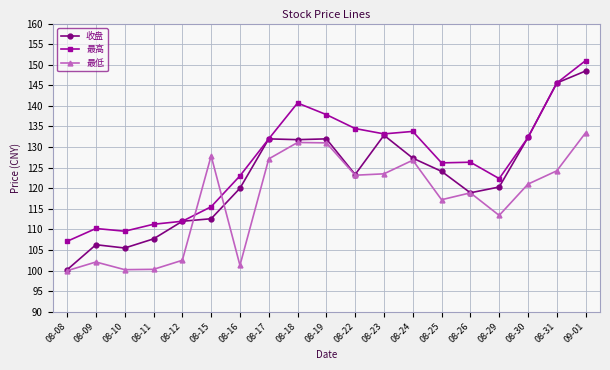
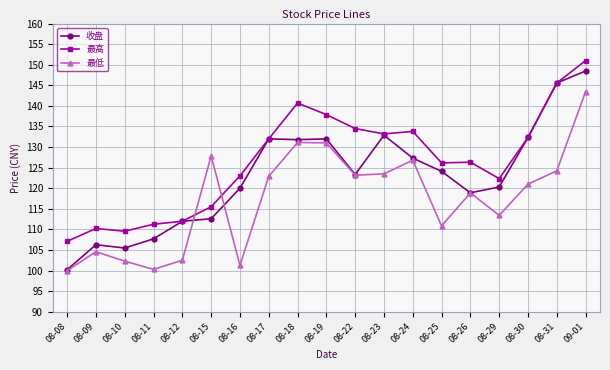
最低, 08-09: 102 -> 105
最低, 08-10: 100 -> 102
最低, 08-17: 127 -> 123
最低, 08-25: 117 -> 111
最低, 09-01: 133 -> 143
